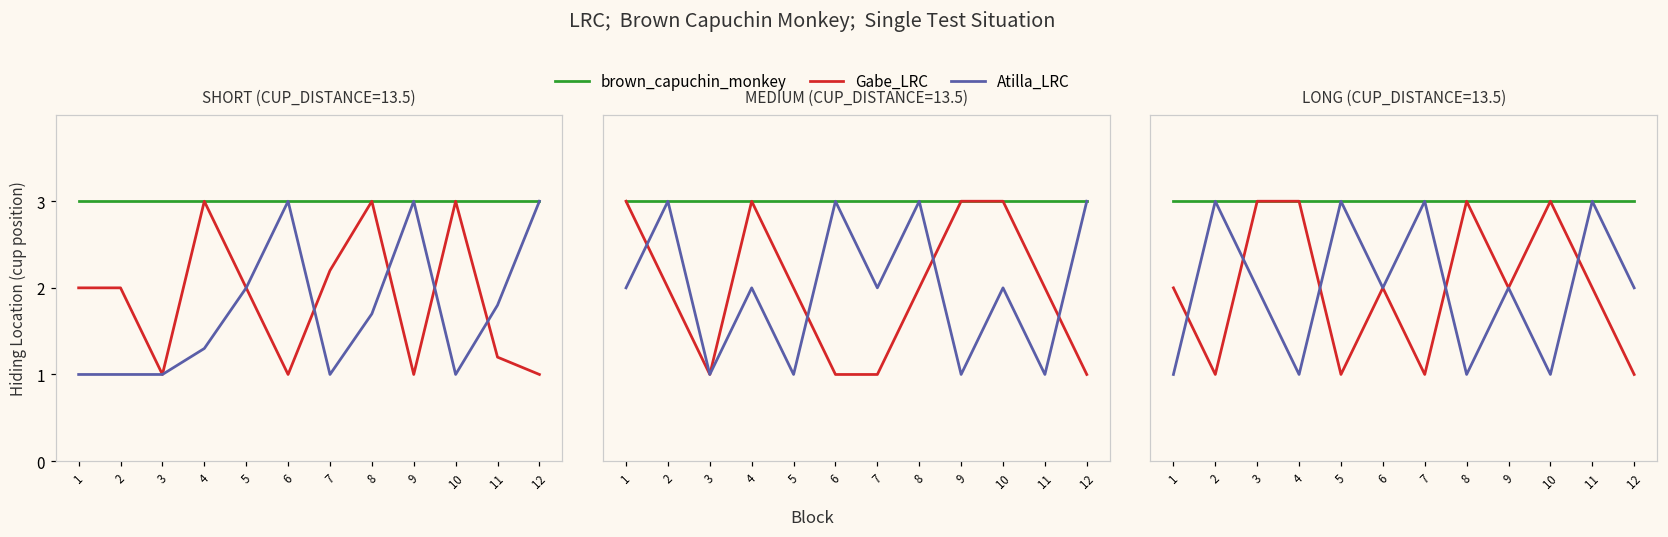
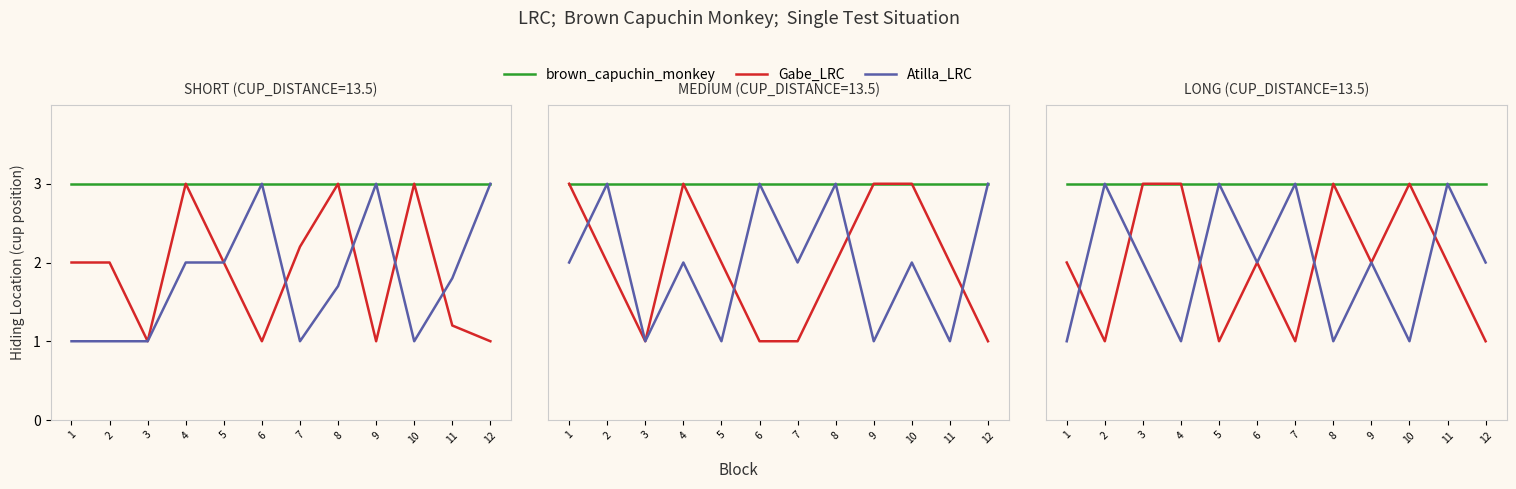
SHORT (CUP_DISTANCE=13.5), Atilla_LRC, 4: 1.3 -> 2.0
